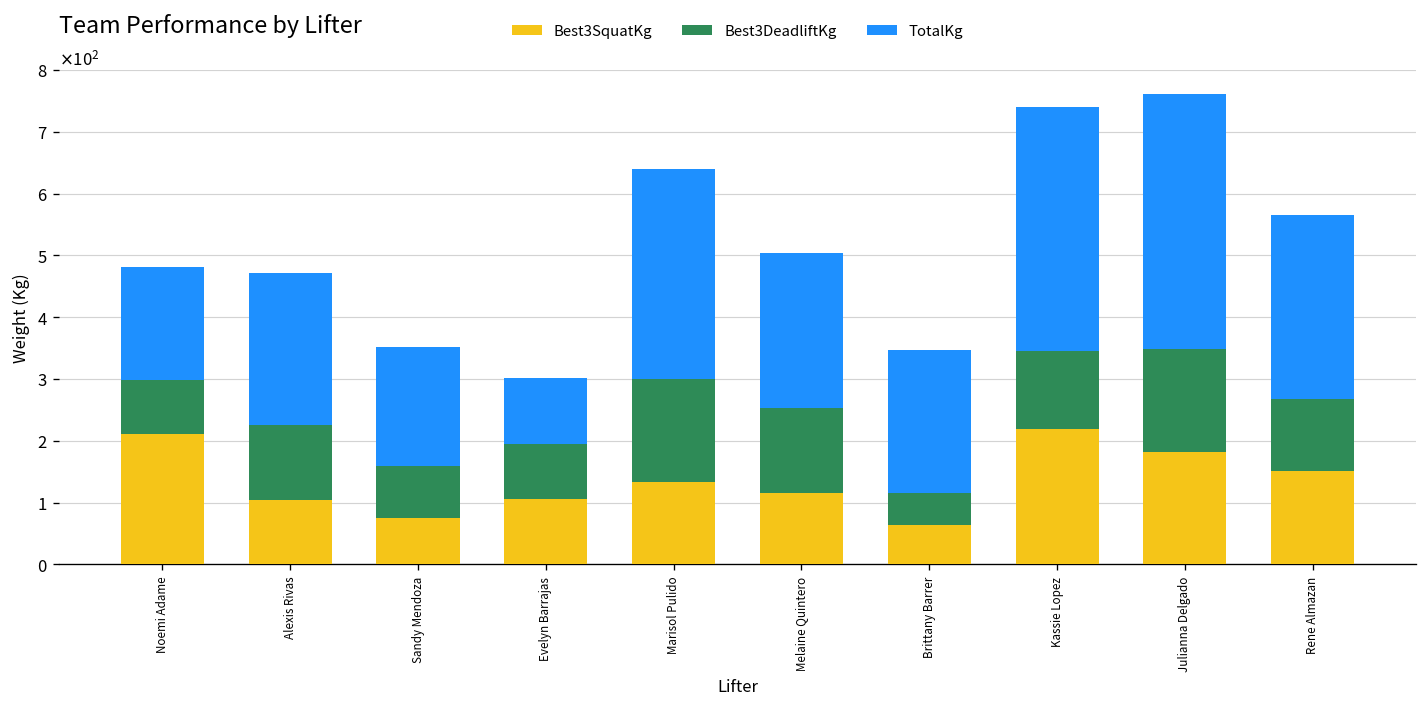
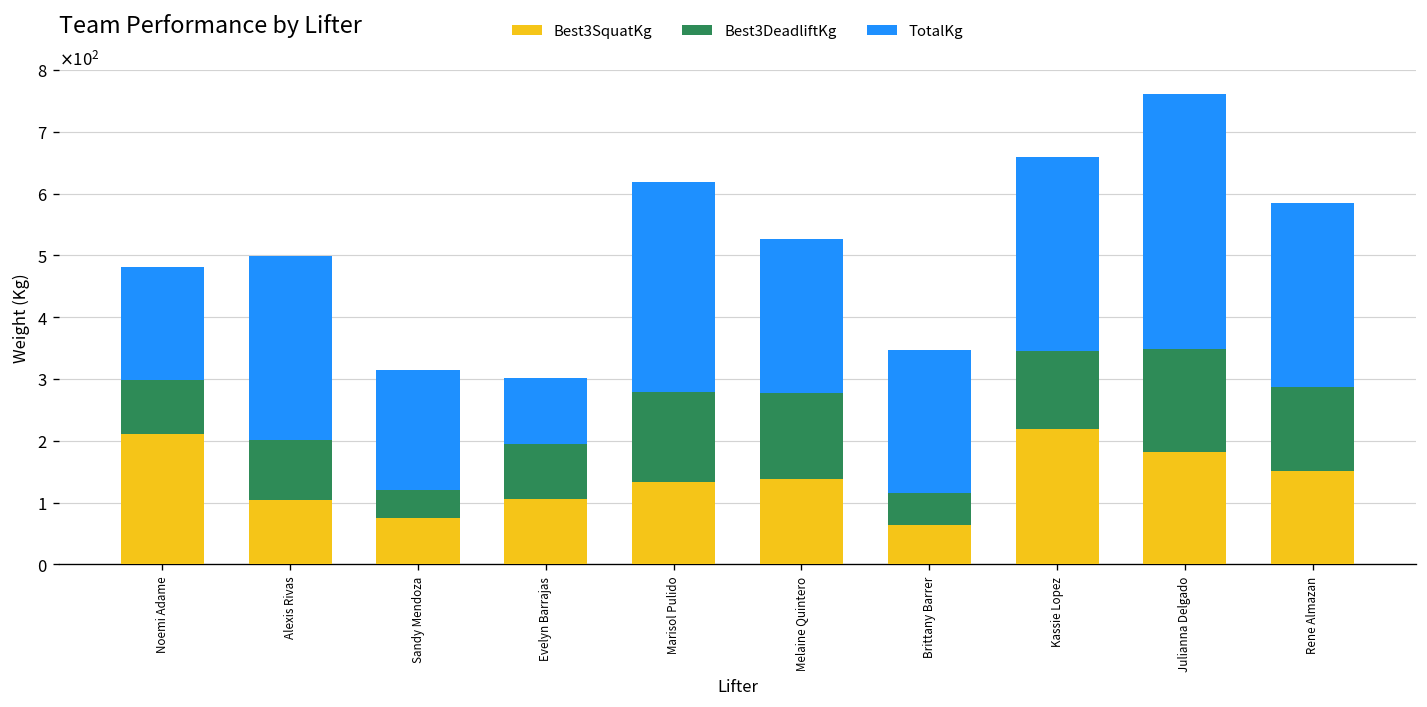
Best3DeadliftKg, Alexis Rivas: 120 -> 100
TotalKg, Alexis Rivas: 250 -> 300
Best3DeadliftKg, Sandy Mendoza: 80 -> 50
Best3DeadliftKg, Marisol Pulido: 170 -> 150
Best3SquatKg, Melaine Quintero: 120 -> 140
TotalKg, Kassie Lopez: 400 -> 320
Best3DeadliftKg, Rene Almazan: 120 -> 130
